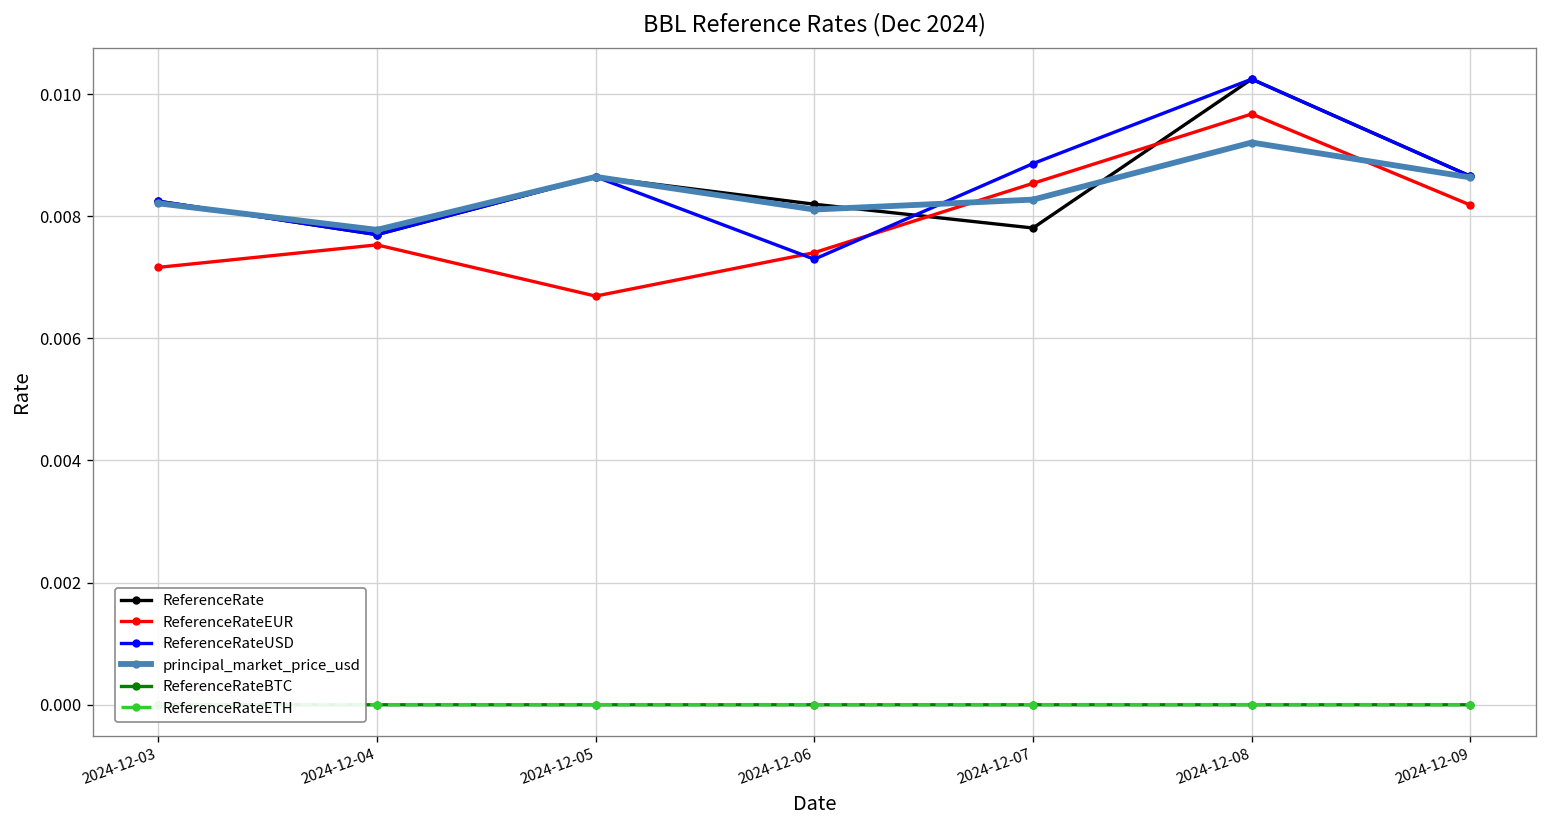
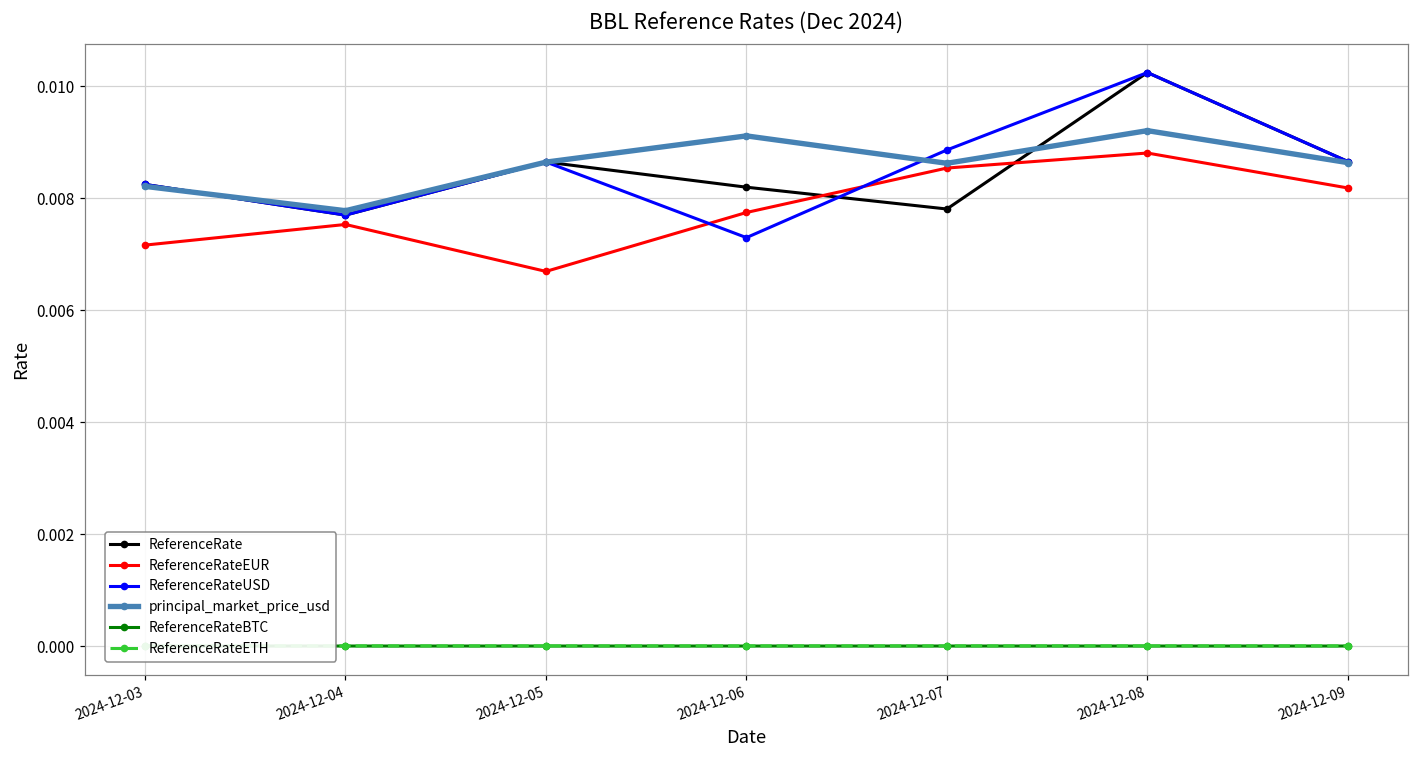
ReferenceRateEUR, 2024-12-06: 0.0074 -> 0.0077
principal_market_price_usd, 2024-12-06: 0.0081 -> 0.0091
principal_market_price_usd, 2024-12-07: 0.0083 -> 0.0086
ReferenceRateEUR, 2024-12-08: 0.0097 -> 0.0088
